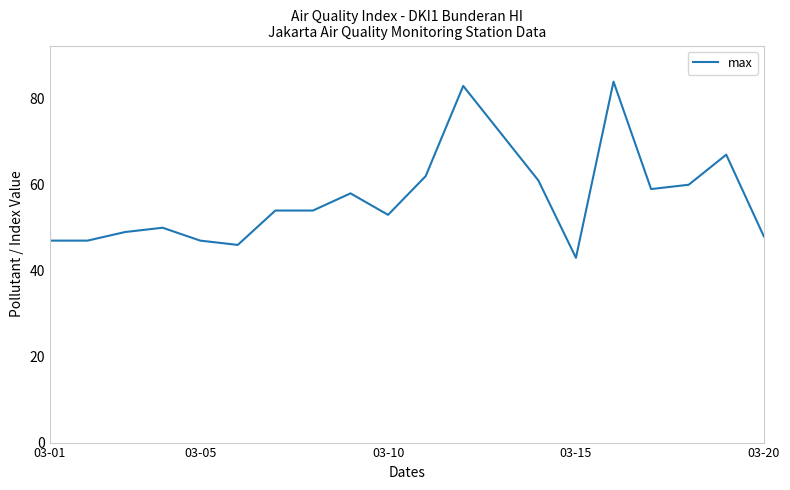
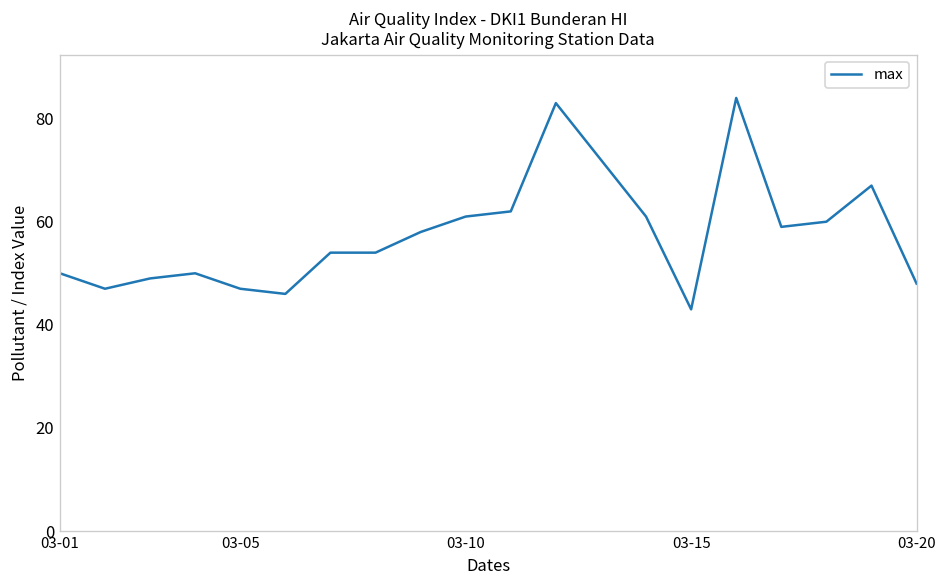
03-01: 47 -> 50
03-10: 53 -> 61
